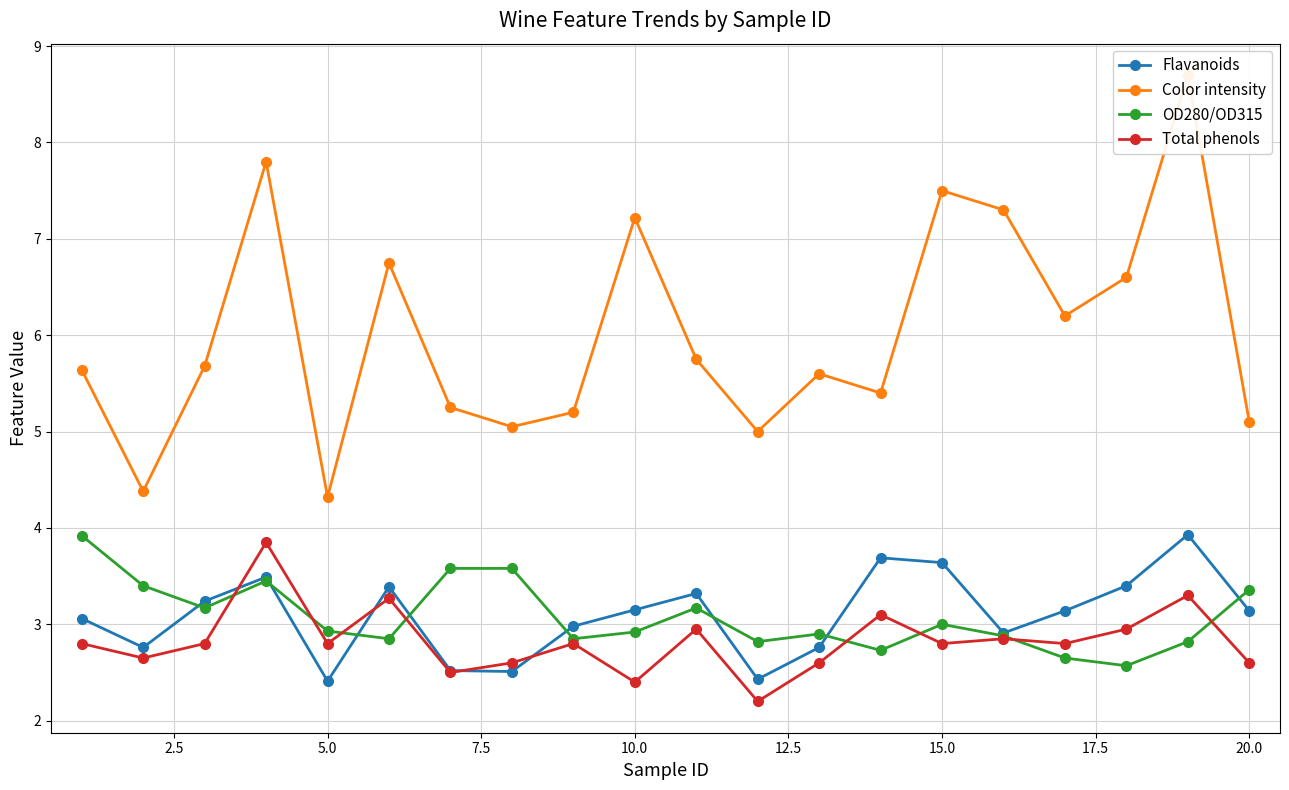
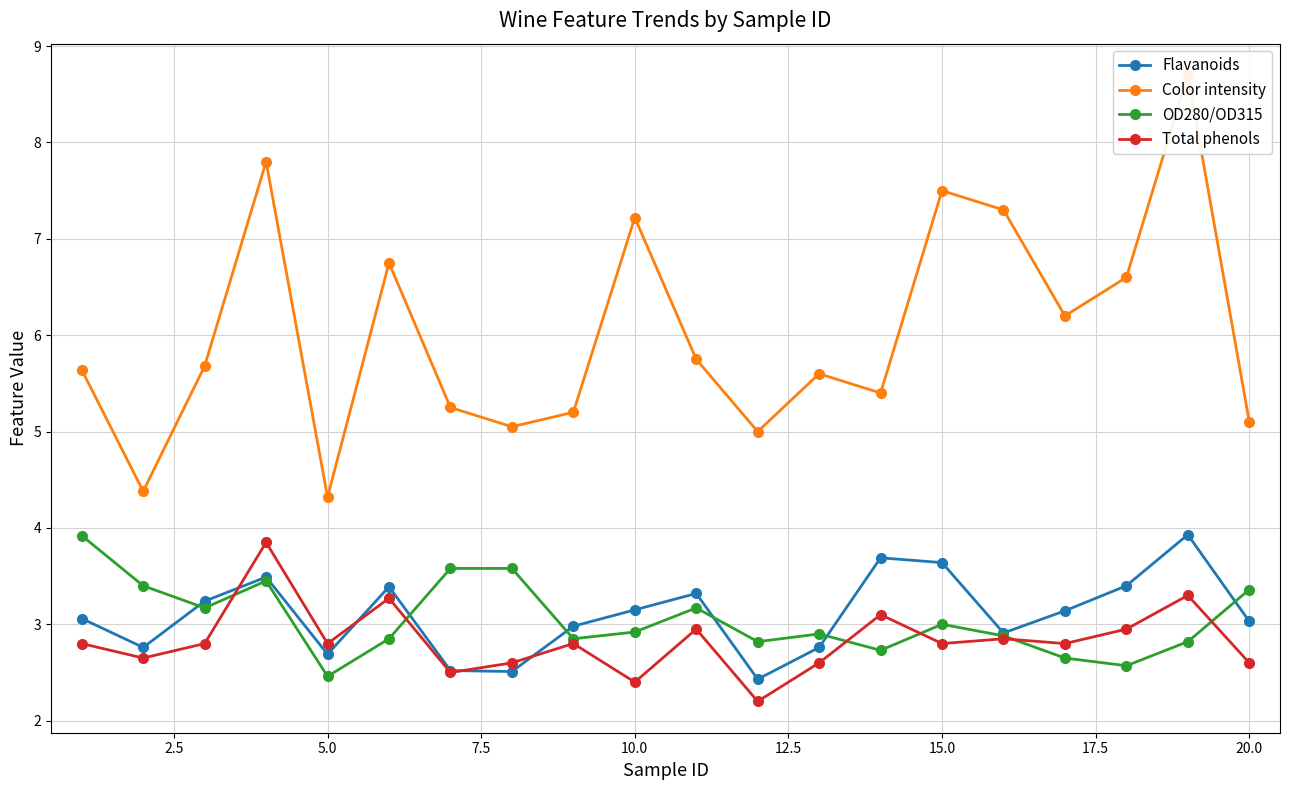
Flavanoids, 5.0: 2.4 -> 2.7
OD280/OD315, 5.0: 2.9 -> 2.5
Flavanoids, 20.0: 3.1 -> 3.0
